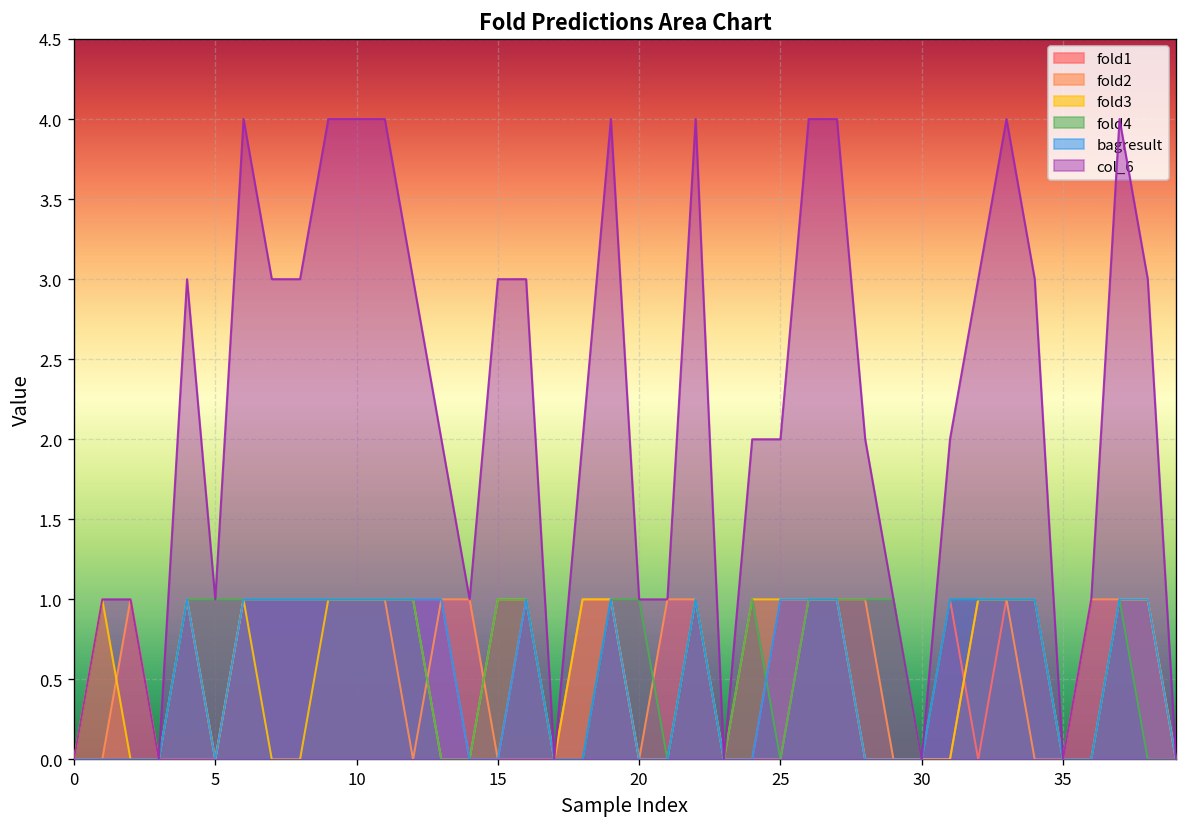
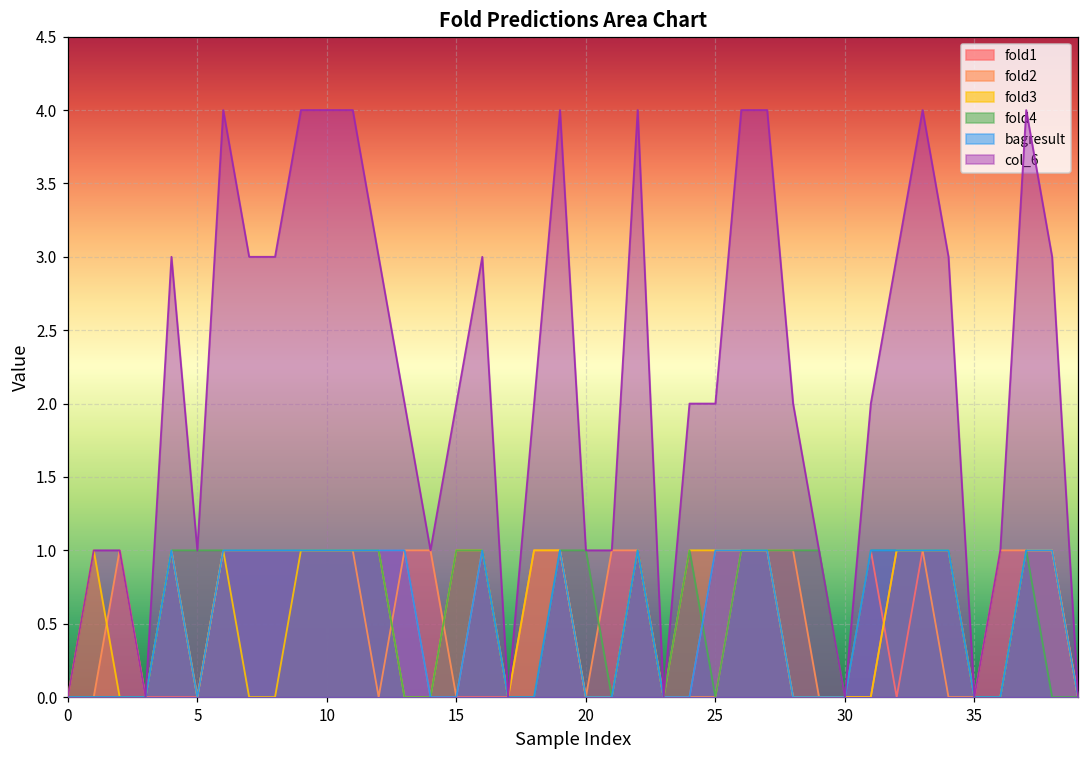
col_6, 15: 3 -> 2
